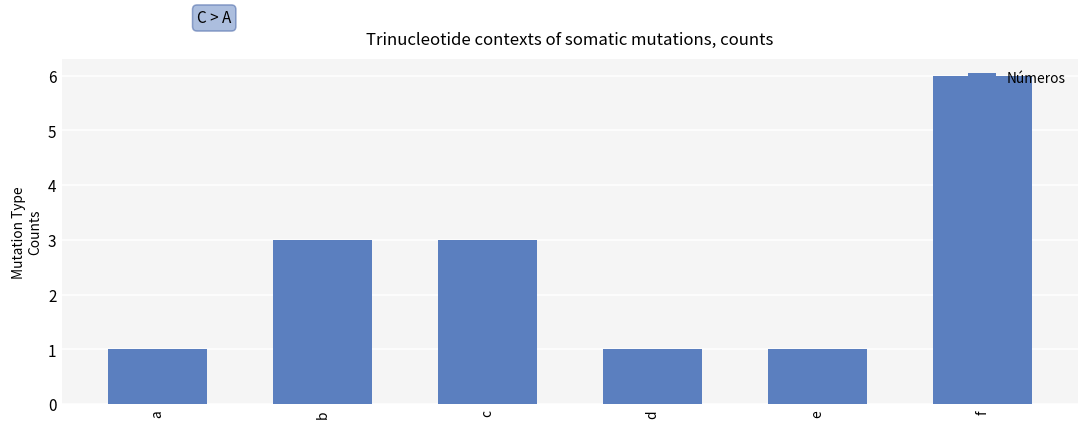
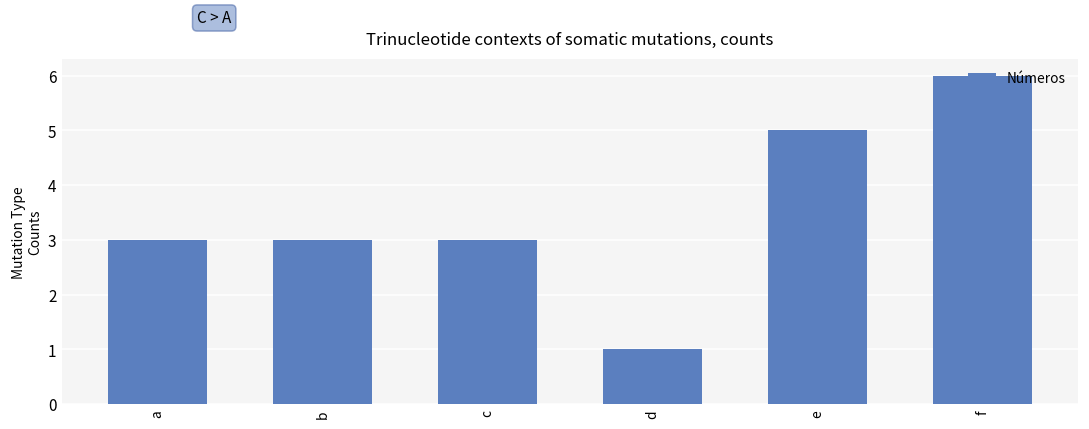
a: 1 -> 3
e: 1 -> 5
